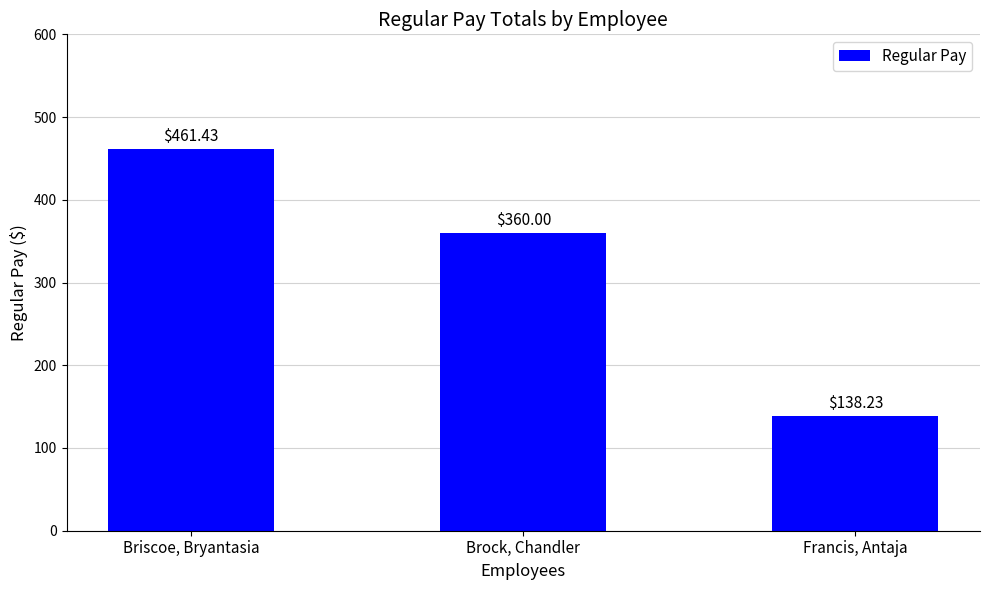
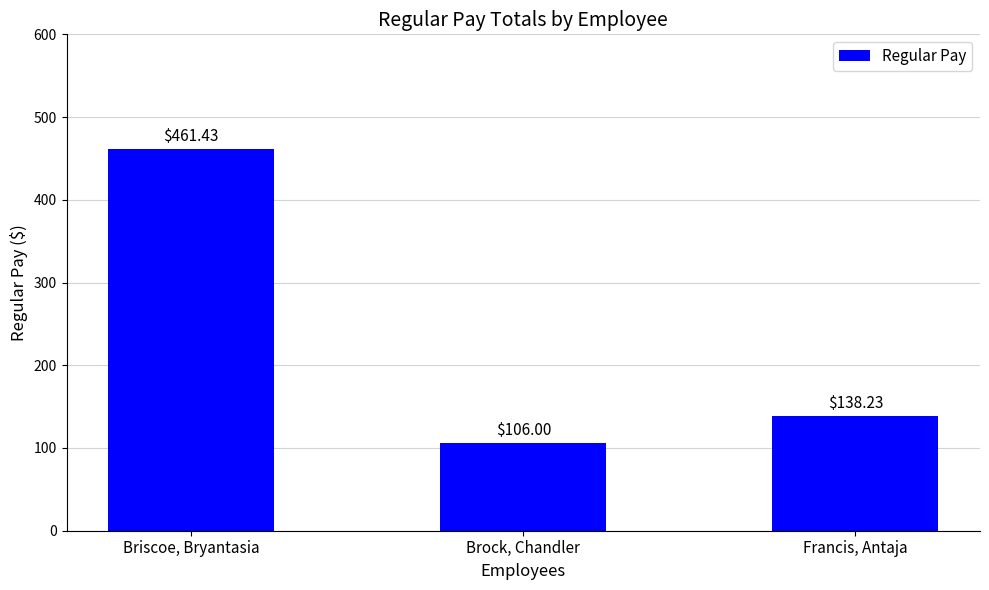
Brock, Chandler: $360.00 -> $106.00
